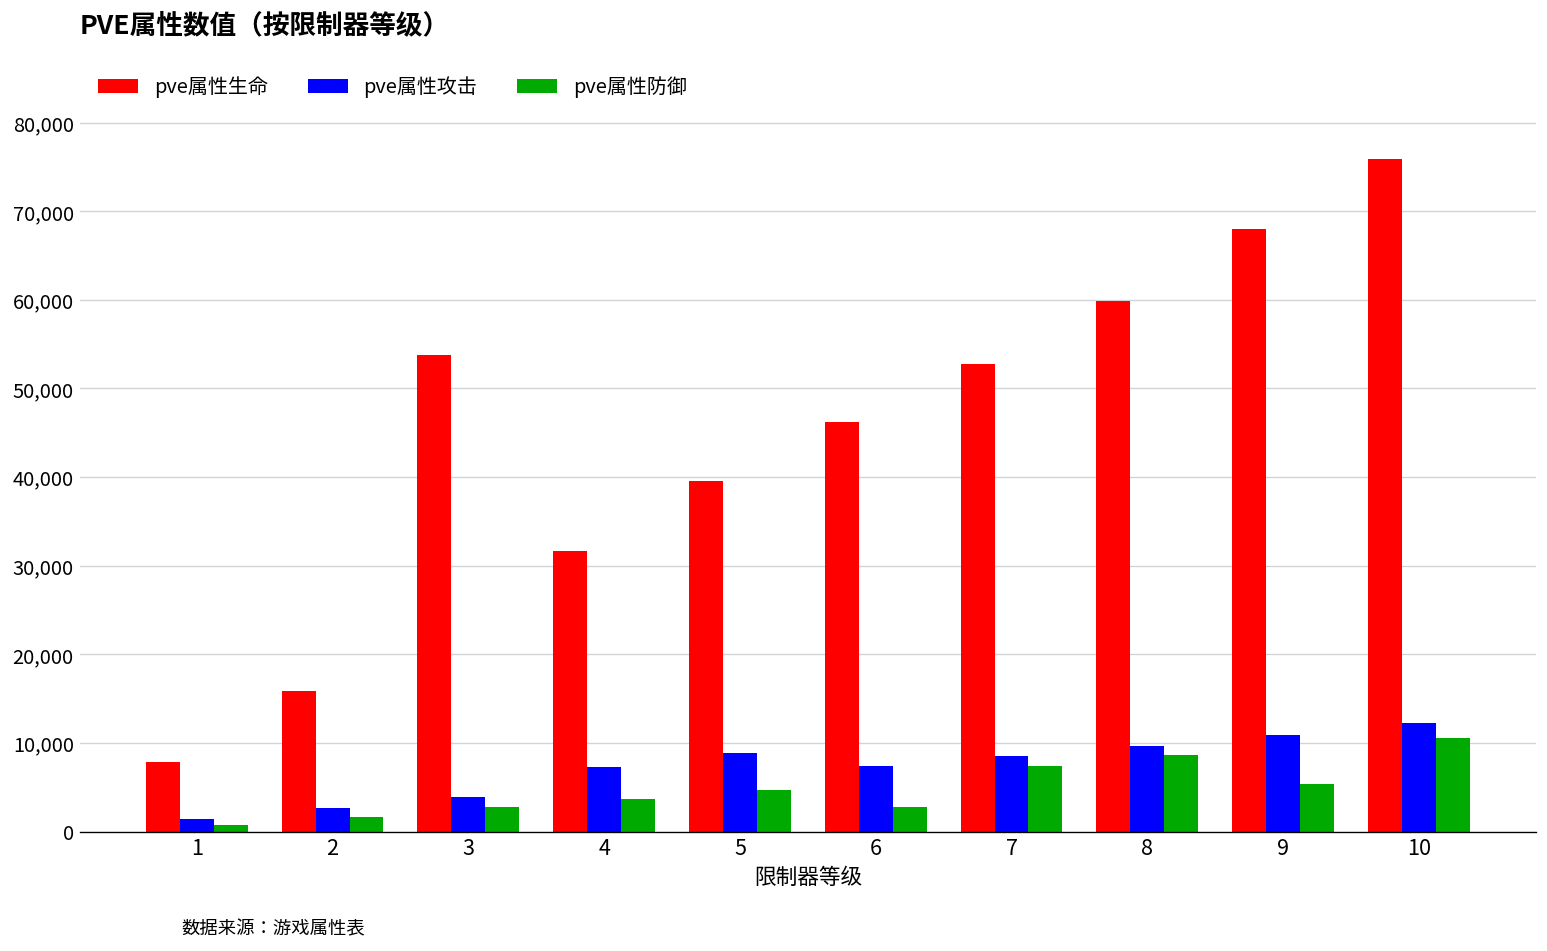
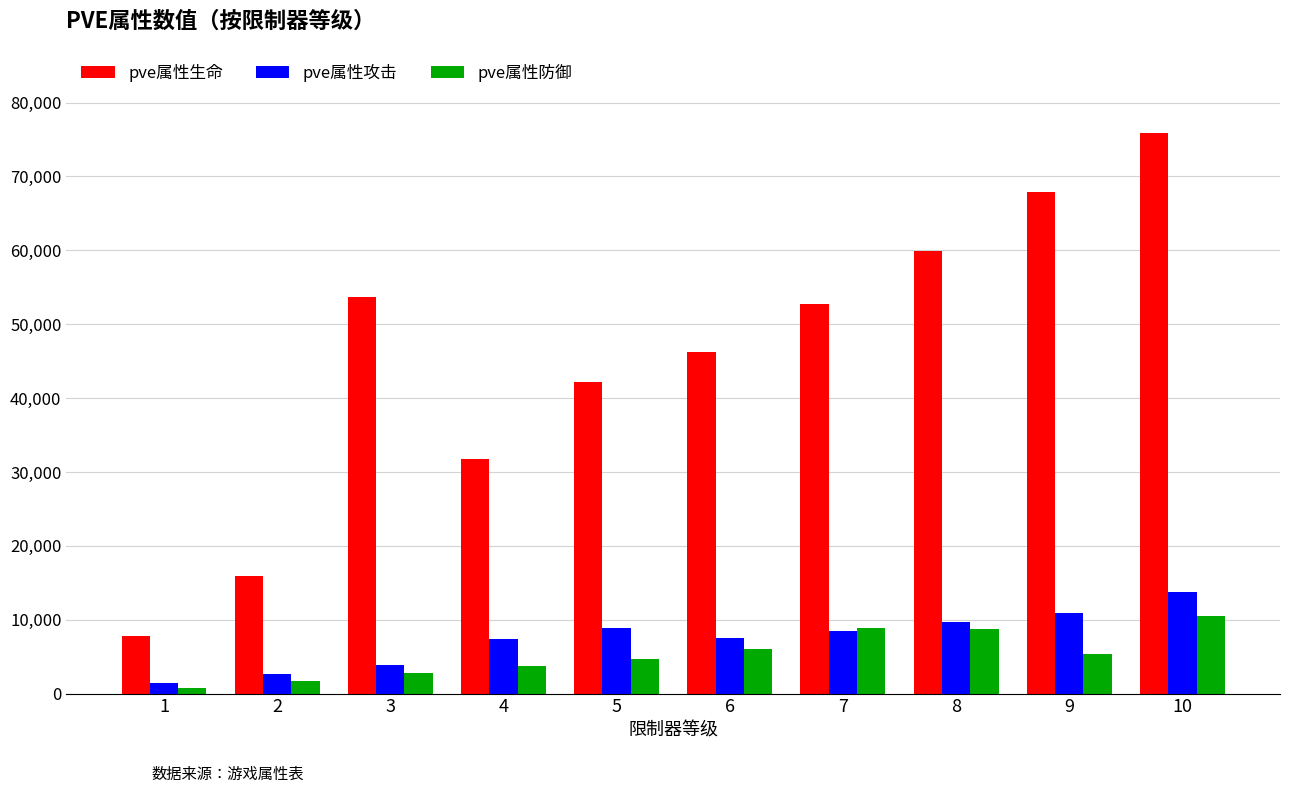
pve属性生命, 5: 40,000 -> 42,000
pve属性防御, 6: 3,000 -> 6,000
pve属性防御, 7: 7,000 -> 9,000
pve属性攻击, 10: 12,000 -> 14,000
